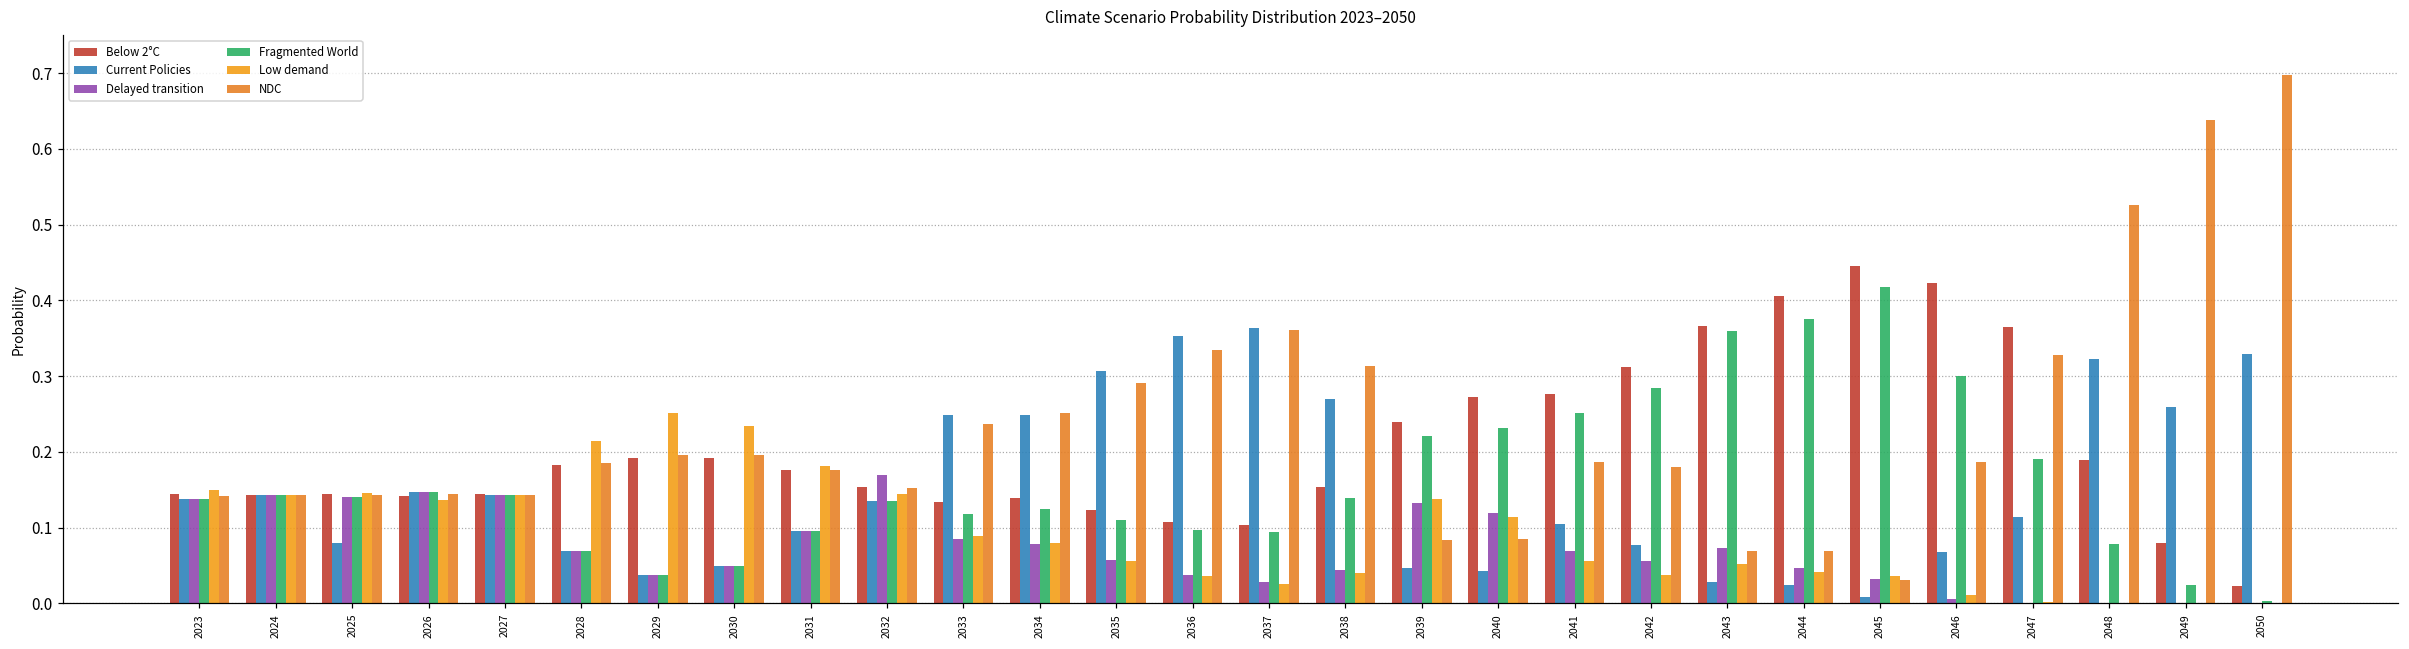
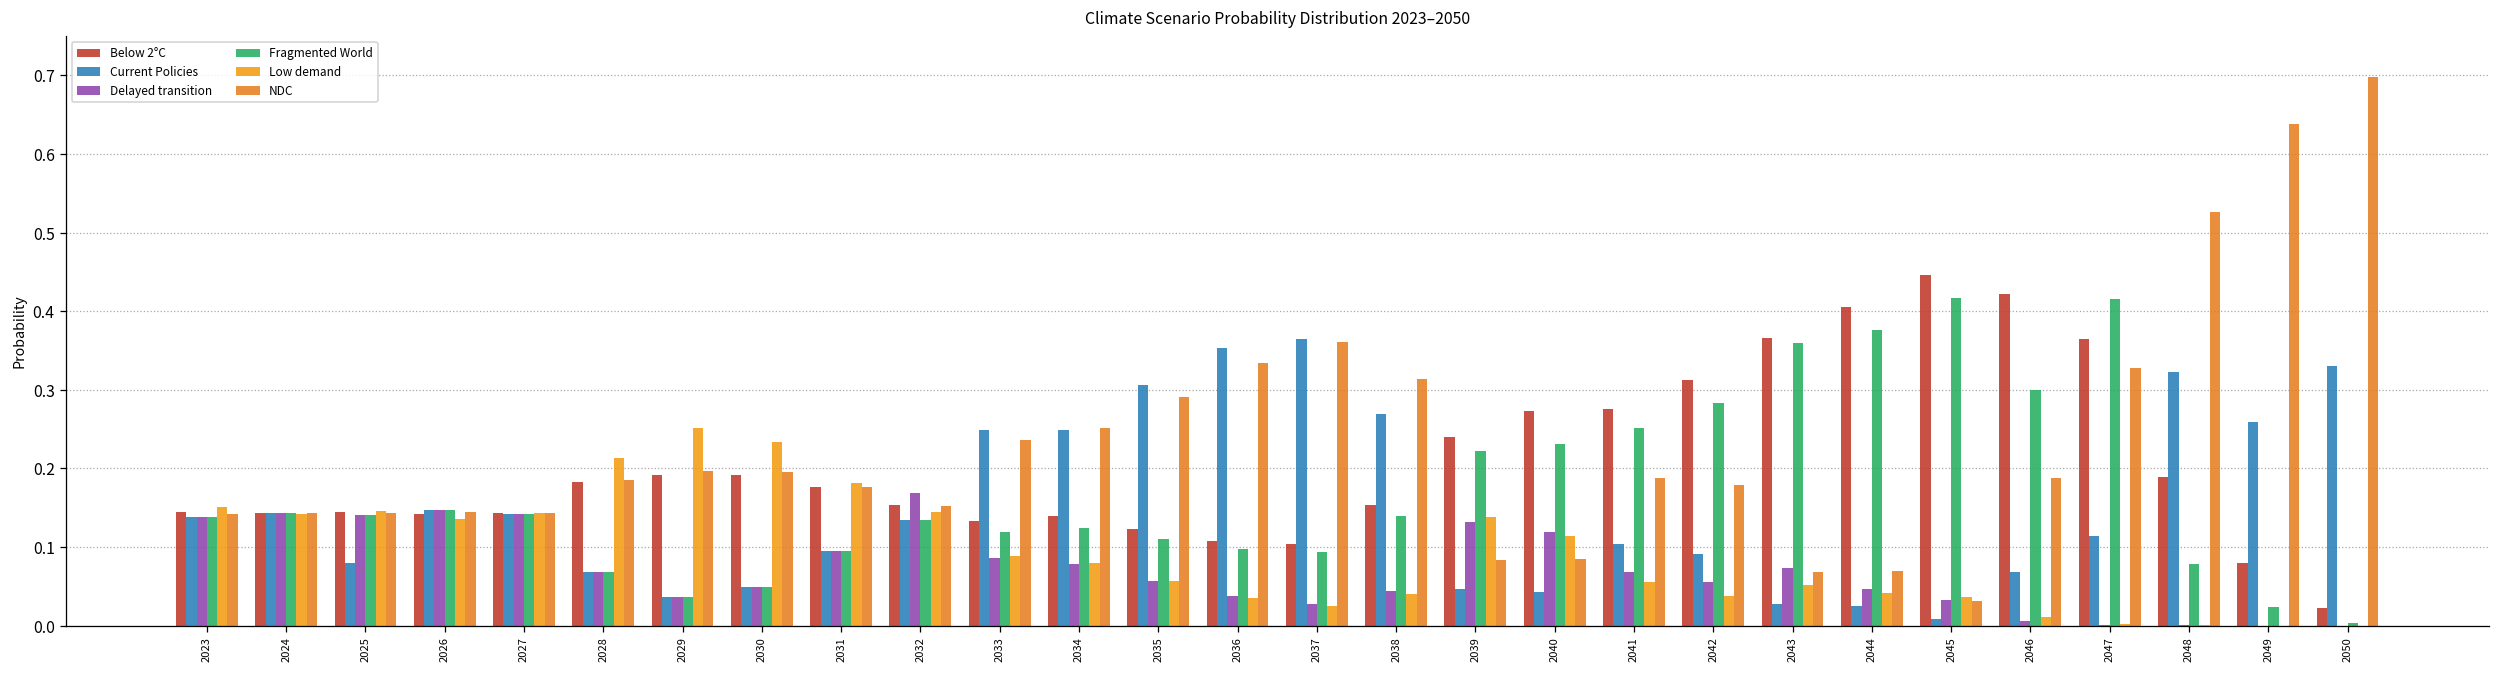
Current Policies, 2042: 0.08 -> 0.09
Fragmented World, 2047: 0.19 -> 0.42
